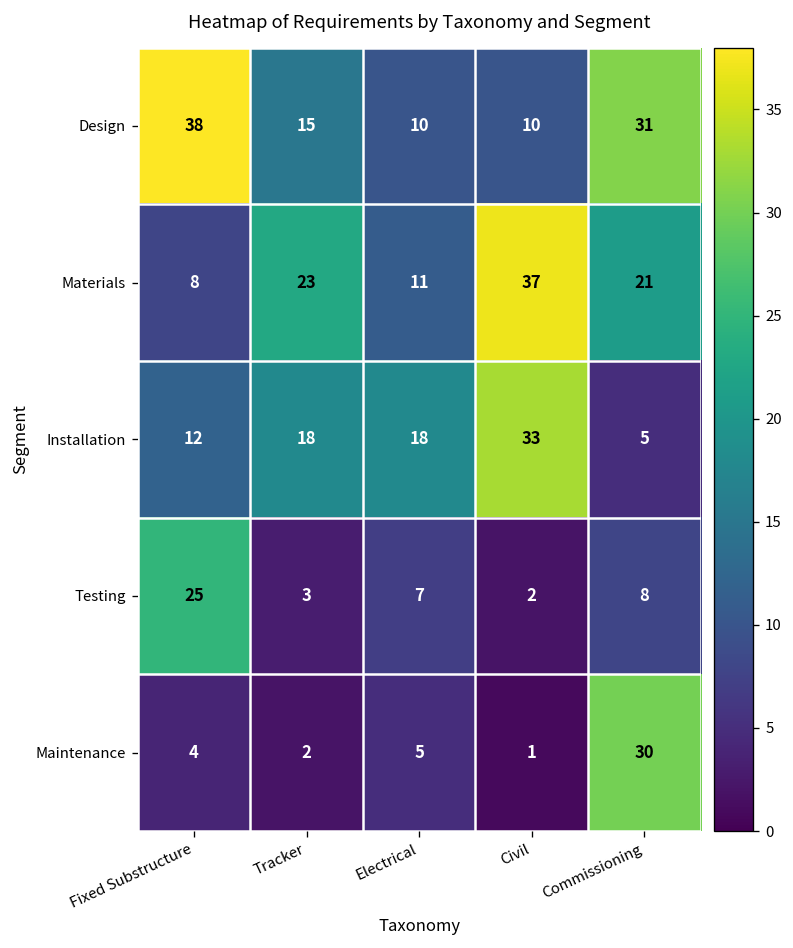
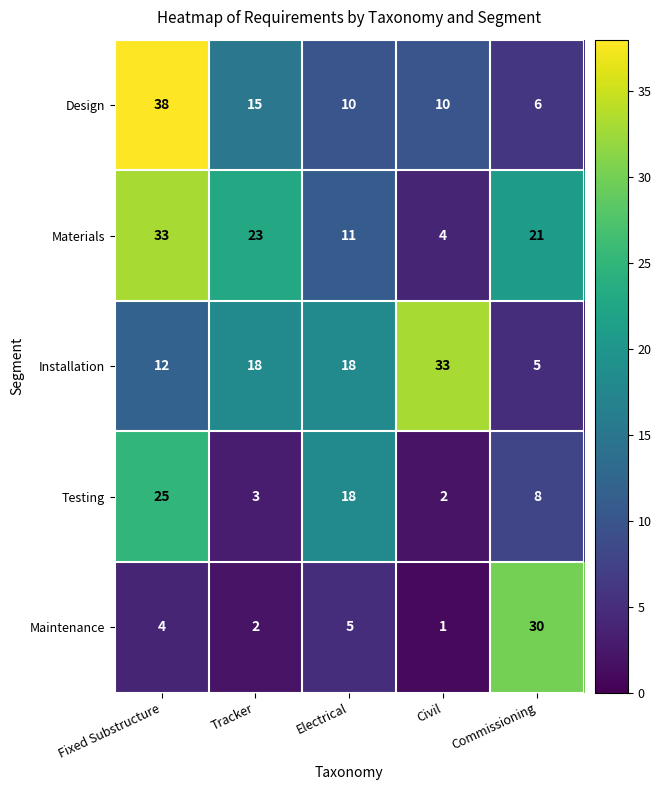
Design, Commissioning: 31 -> 6
Materials, Fixed Substructure: 8 -> 33
Materials, Civil: 37 -> 4
Testing, Electrical: 7 -> 18
